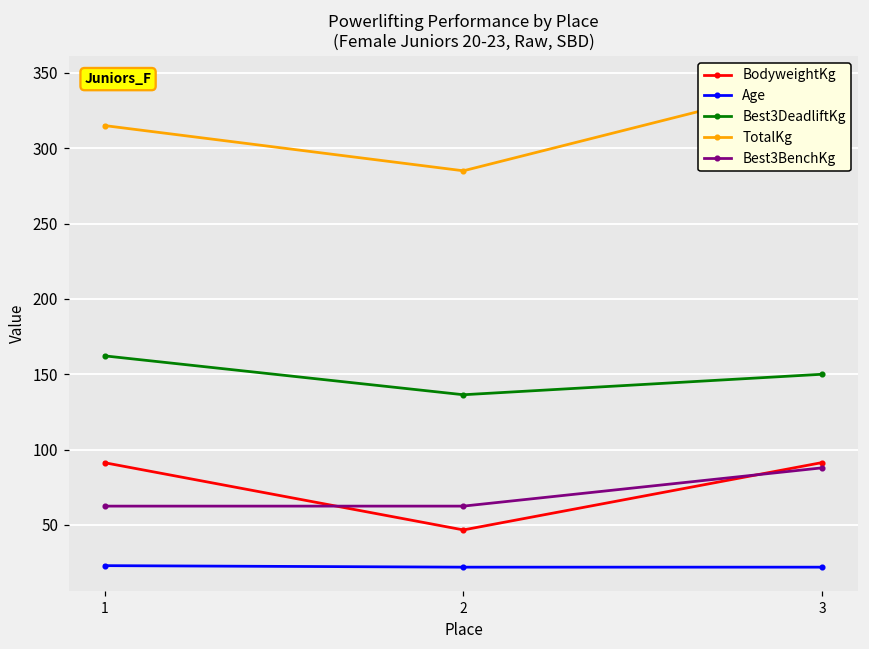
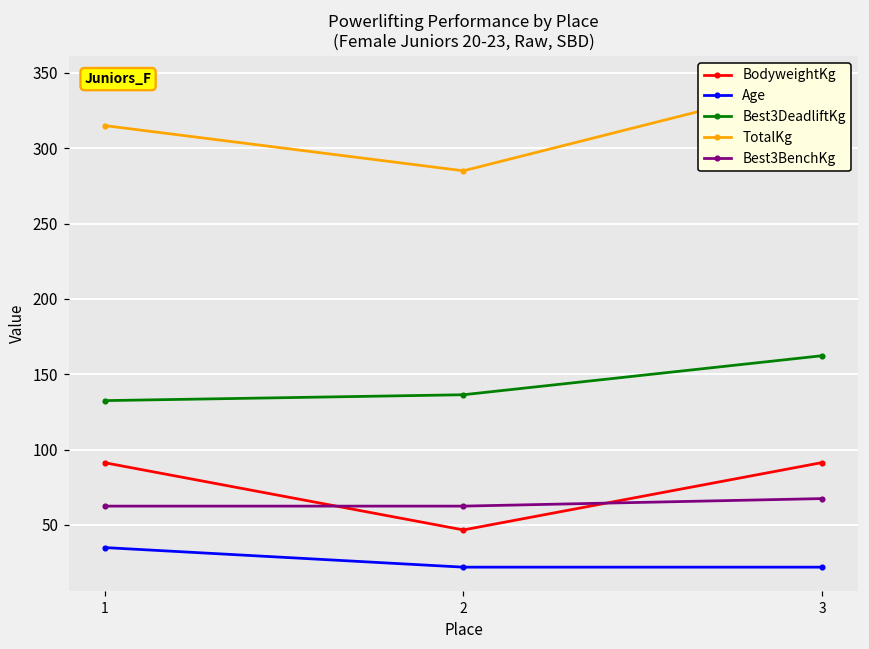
Age, 1: 23 -> 35
Best3DeadliftKg, 1: 162 -> 133
Best3DeadliftKg, 3: 150 -> 162
Best3BenchKg, 3: 88 -> 68
